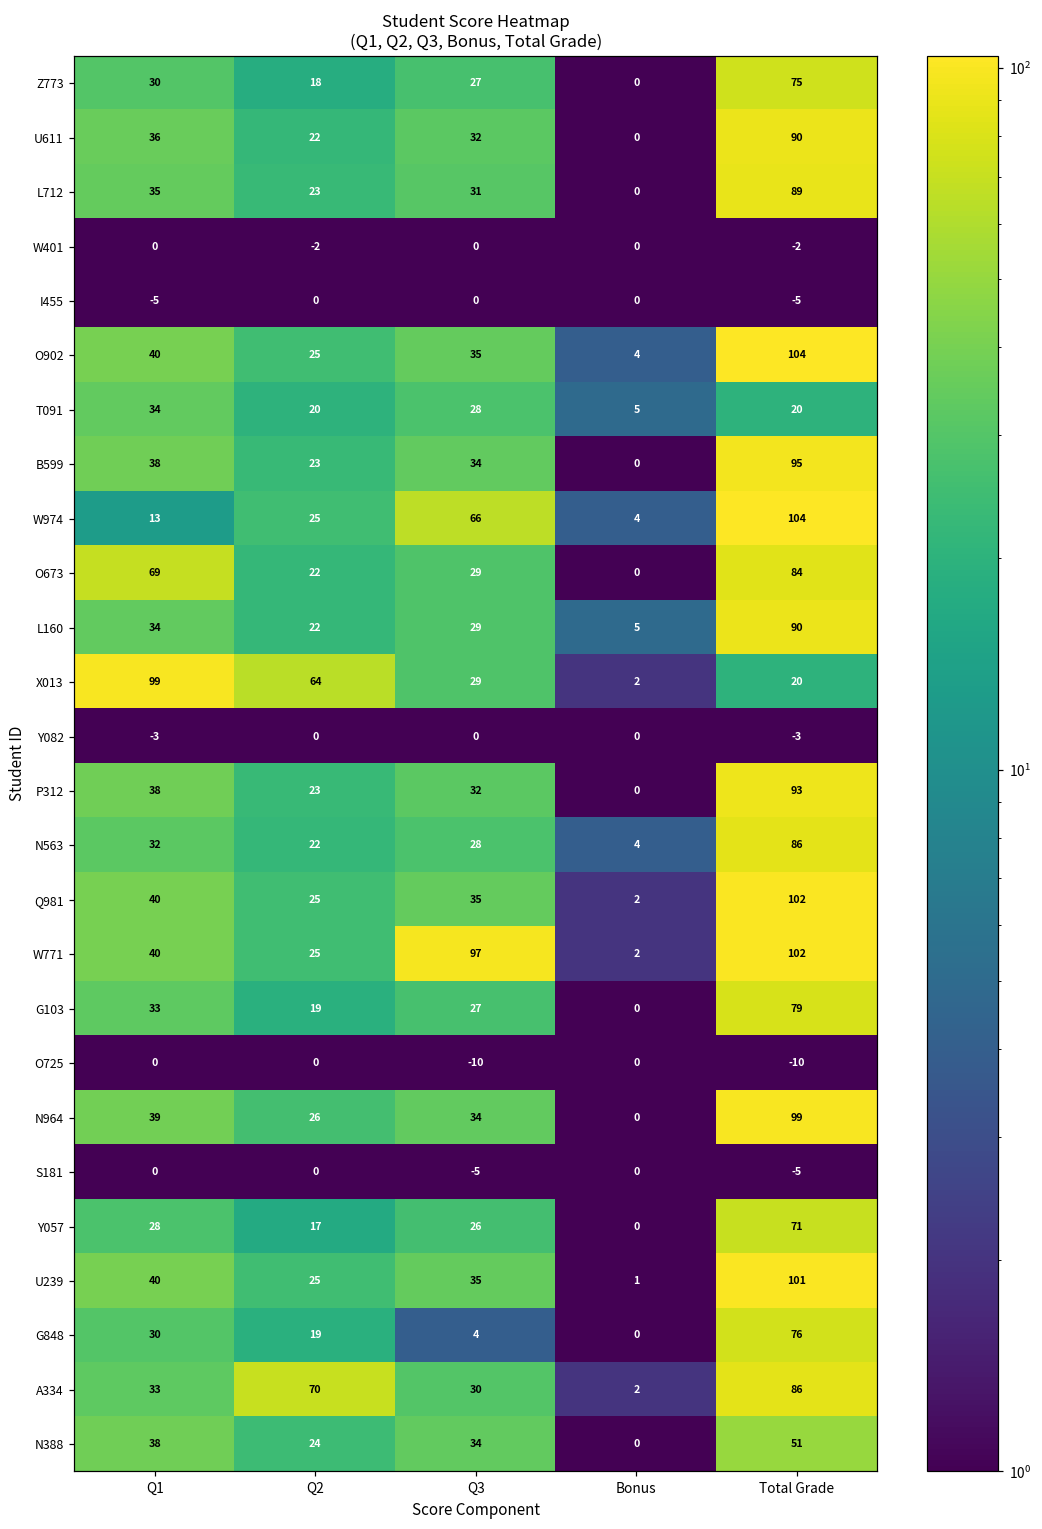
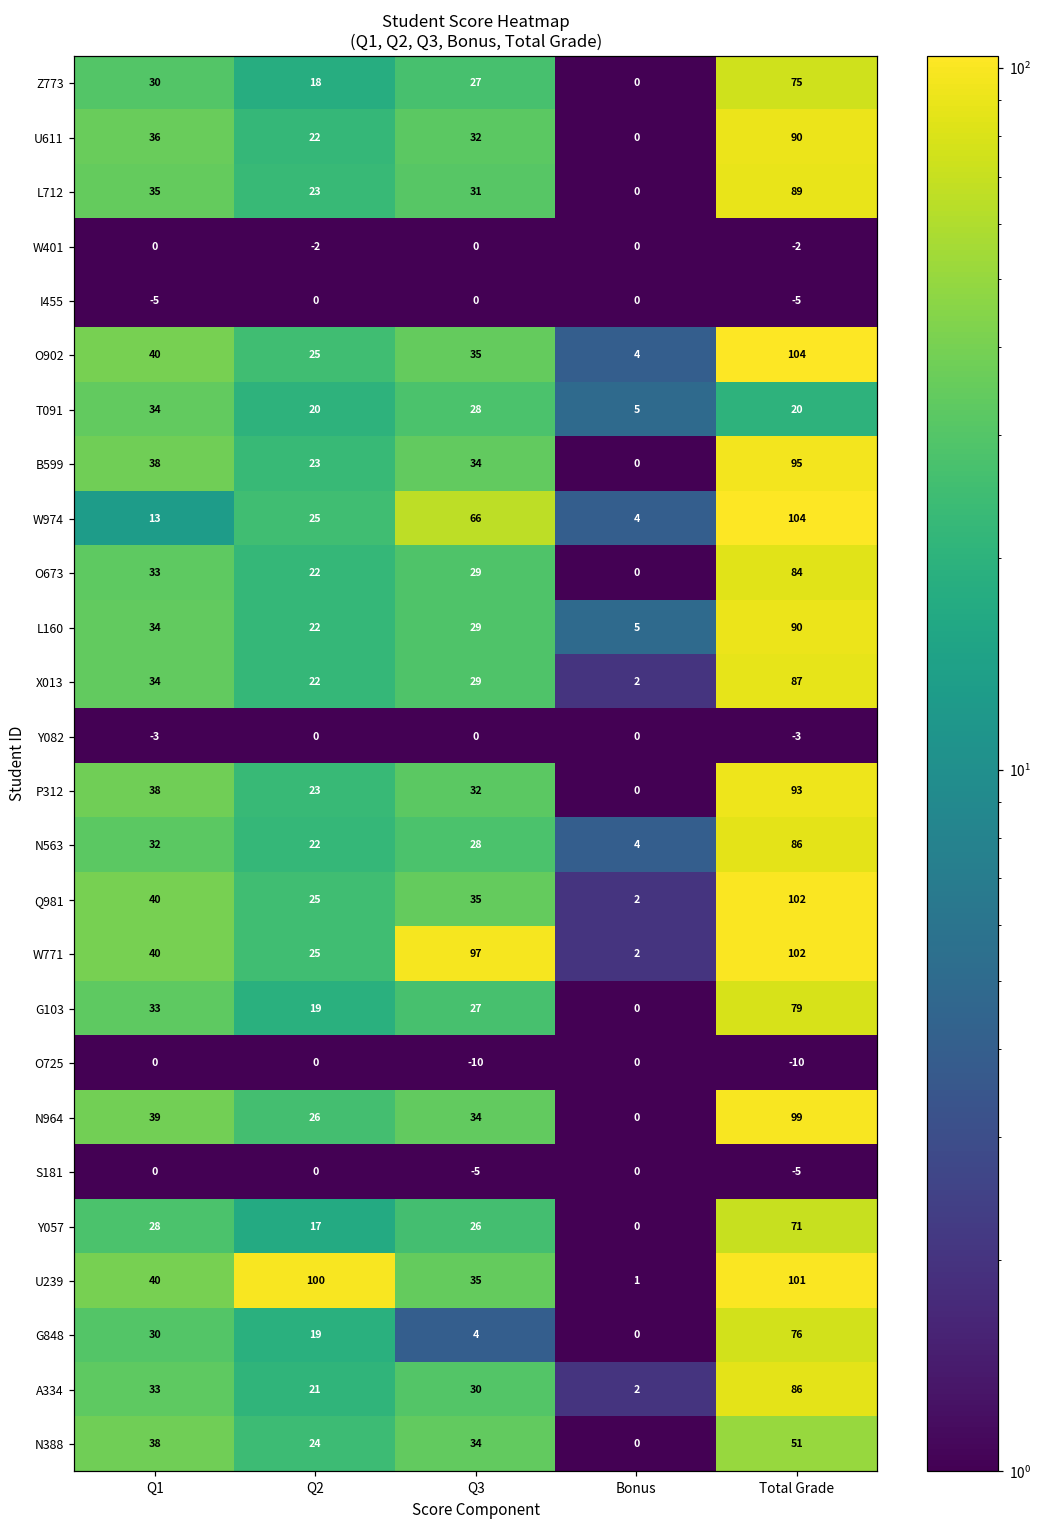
O673, Q1: 69 -> 33
X013, Q1: 99 -> 34
X013, Q2: 64 -> 22
X013, Total Grade: 20 -> 87
U239, Q2: 25 -> 100
A334, Q2: 70 -> 21
